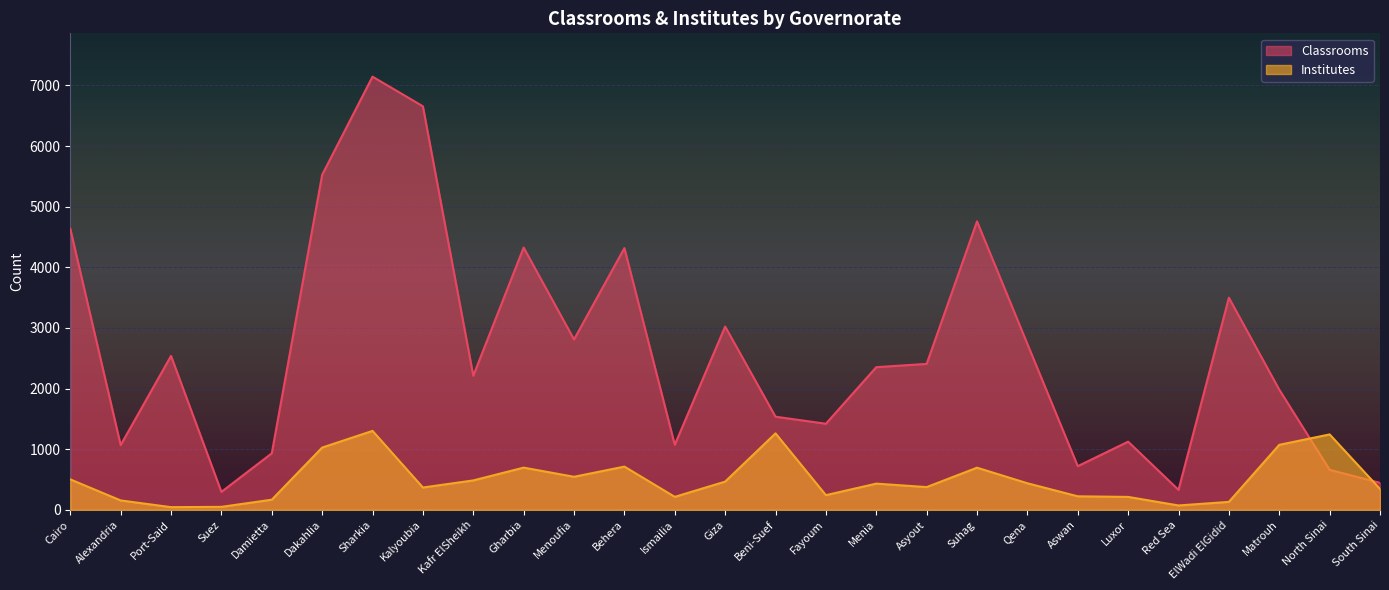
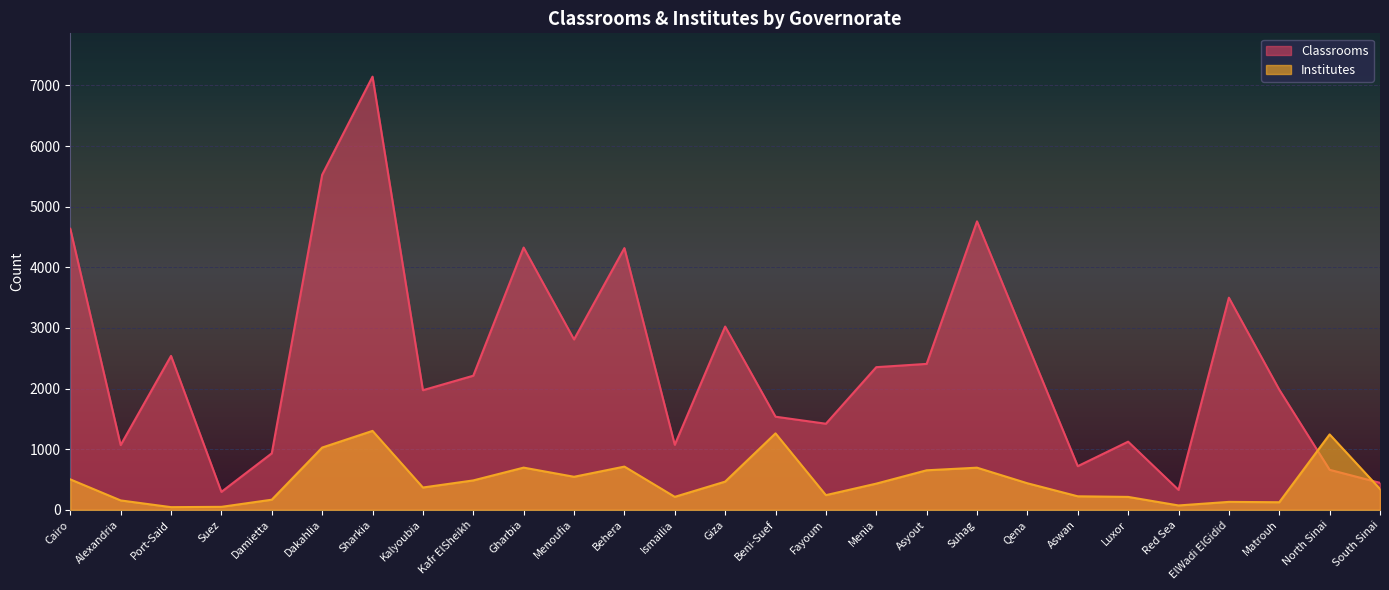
Classrooms, Kalyoubia: 6700 -> 2000
Institutes, Asyout: 400 -> 700
Institutes, Matrouh: 1100 -> 100
